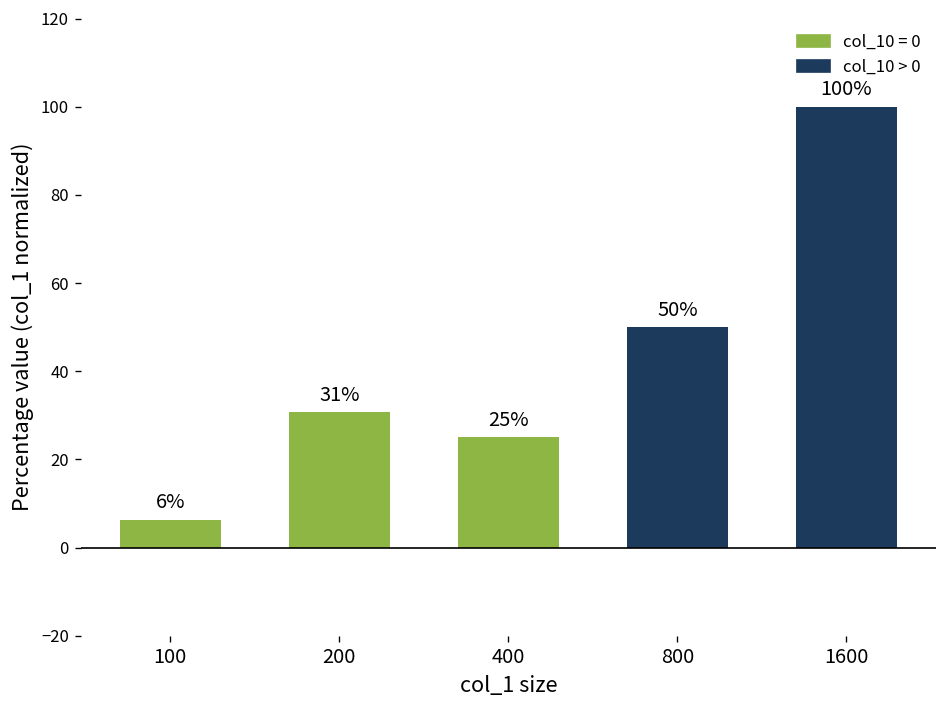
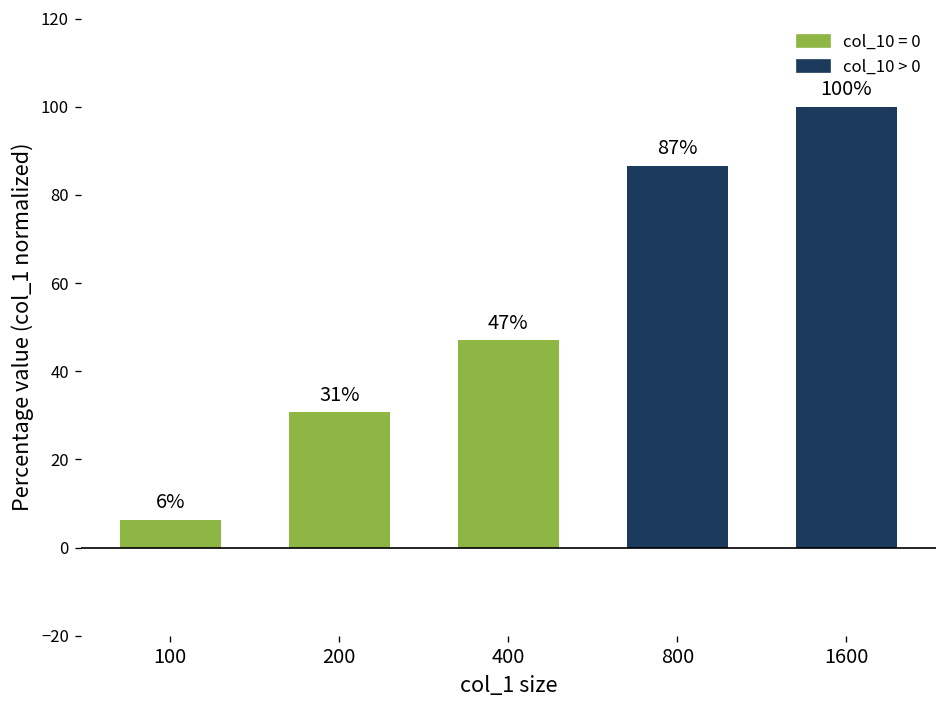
400: 25% -> 47%
800: 50% -> 87%
